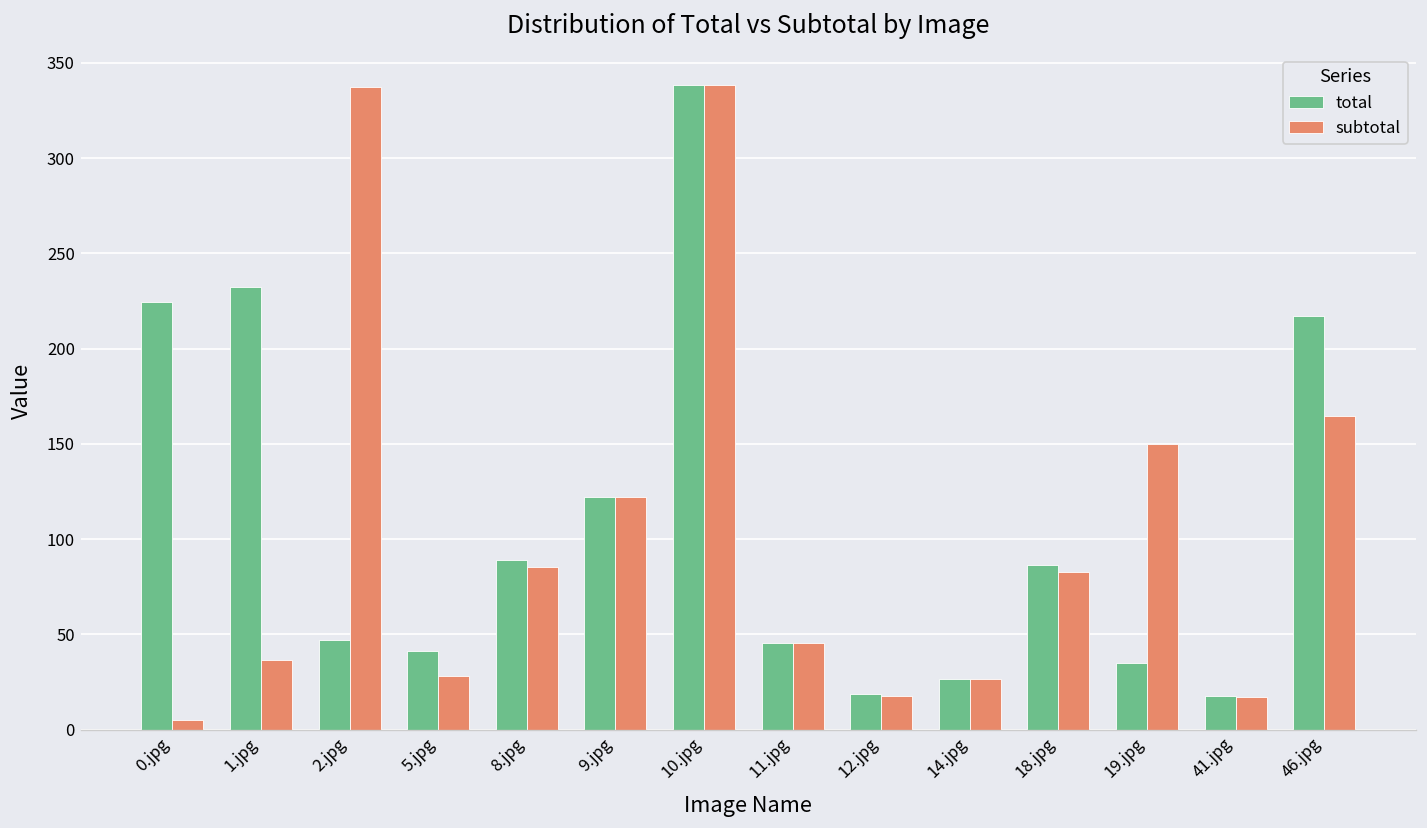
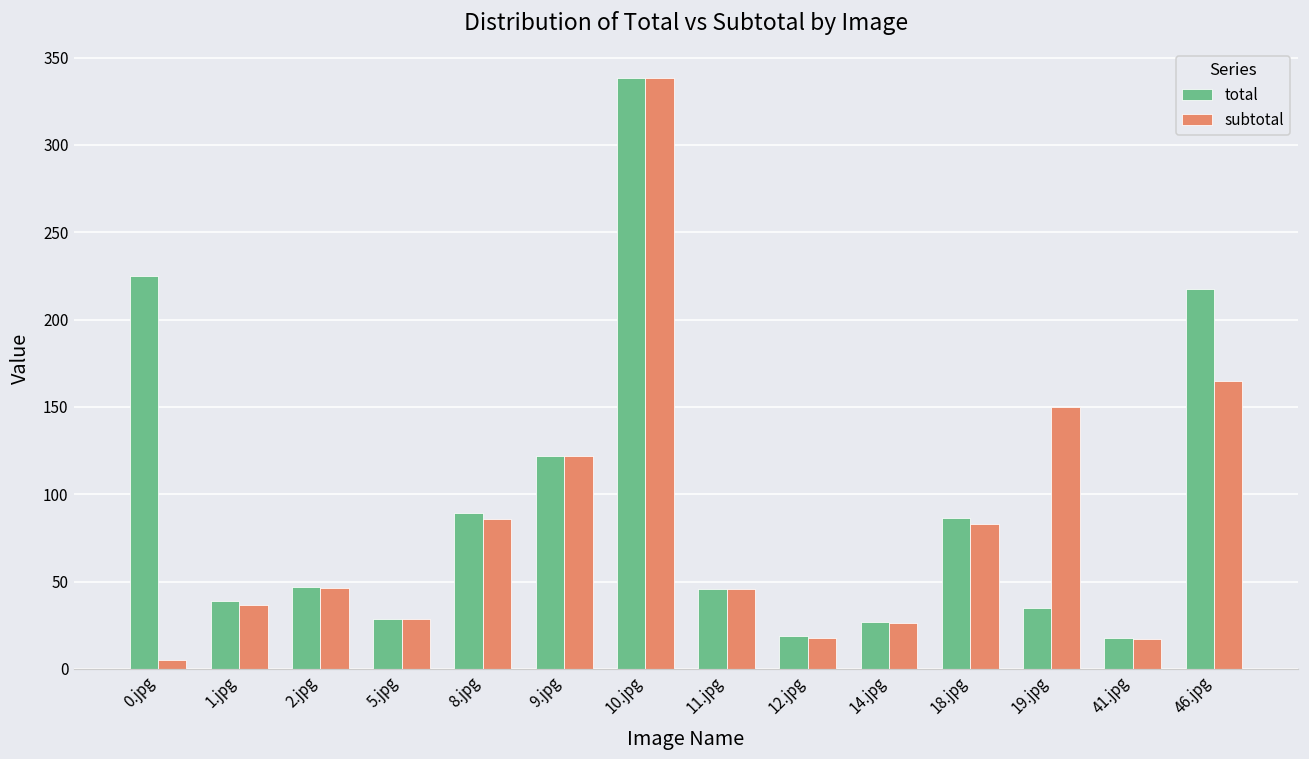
total, 1.jpg: 232 -> 39
subtotal, 2.jpg: 337 -> 46
total, 5.jpg: 41 -> 28
